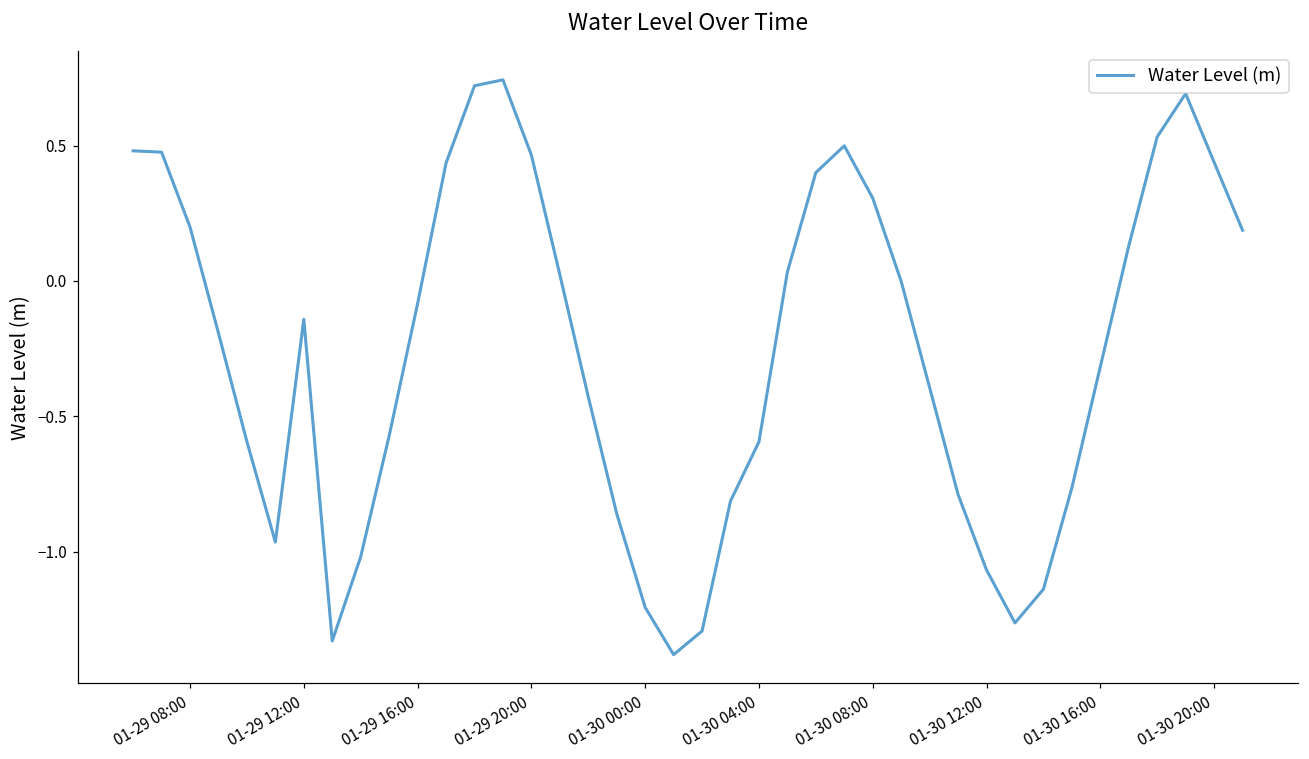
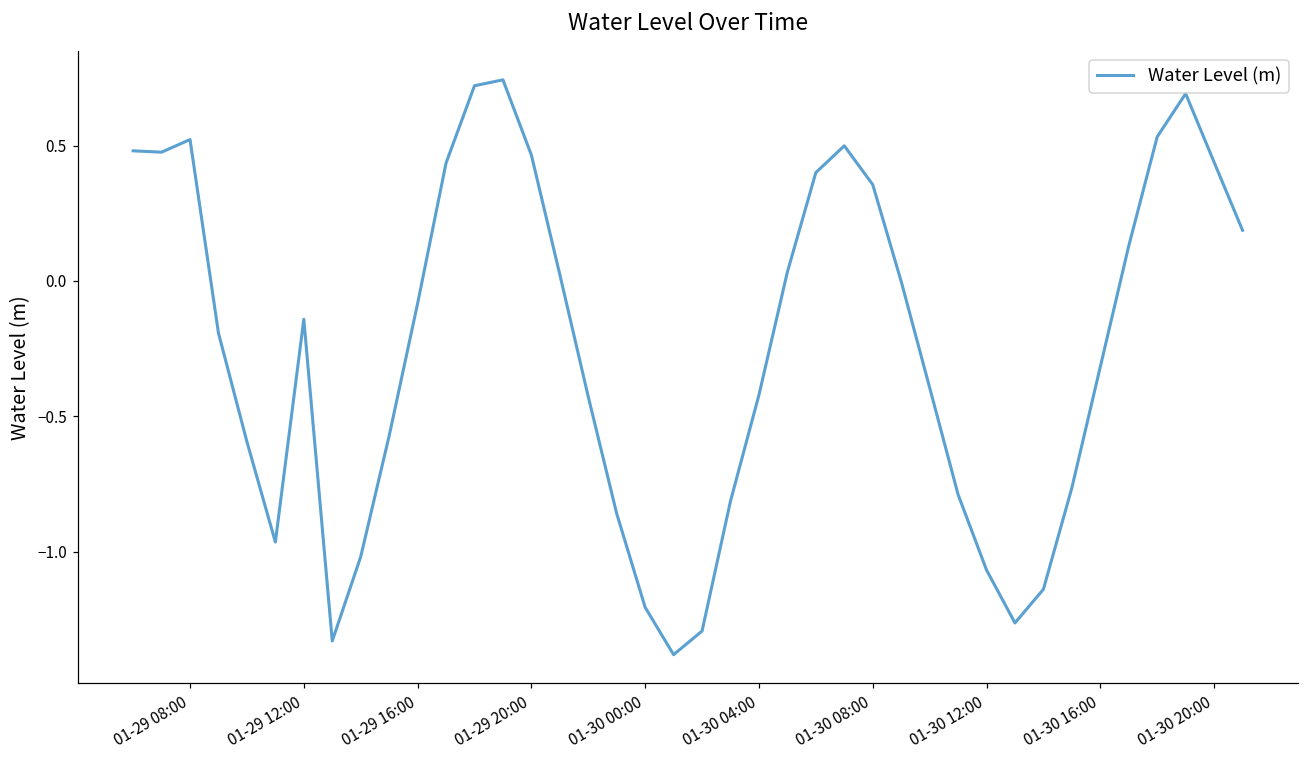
01-29 08:00: 0.20 -> 0.52
01-30 04:00: -0.59 -> -0.42
01-30 08:00: 0.31 -> 0.36
